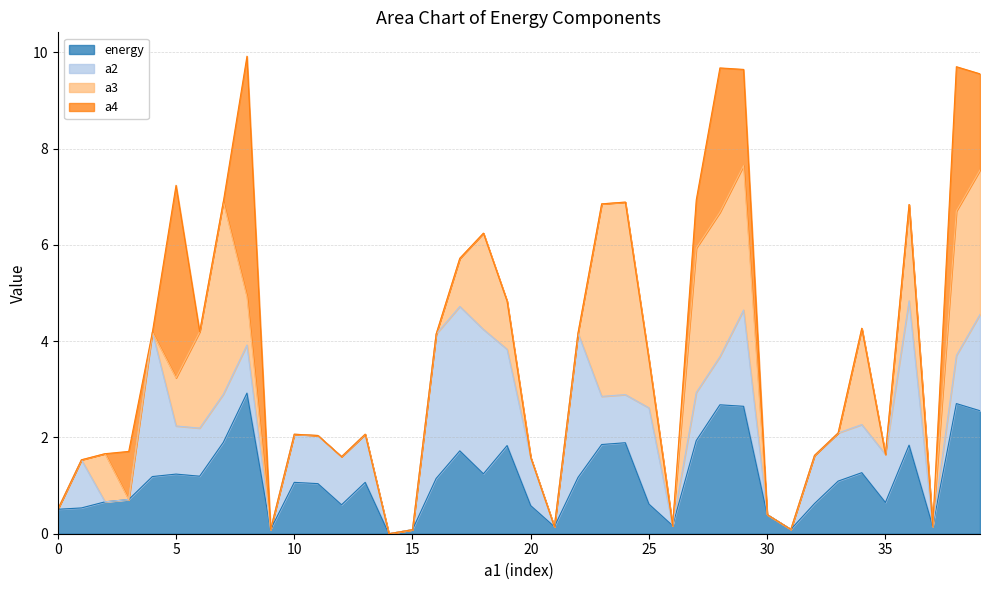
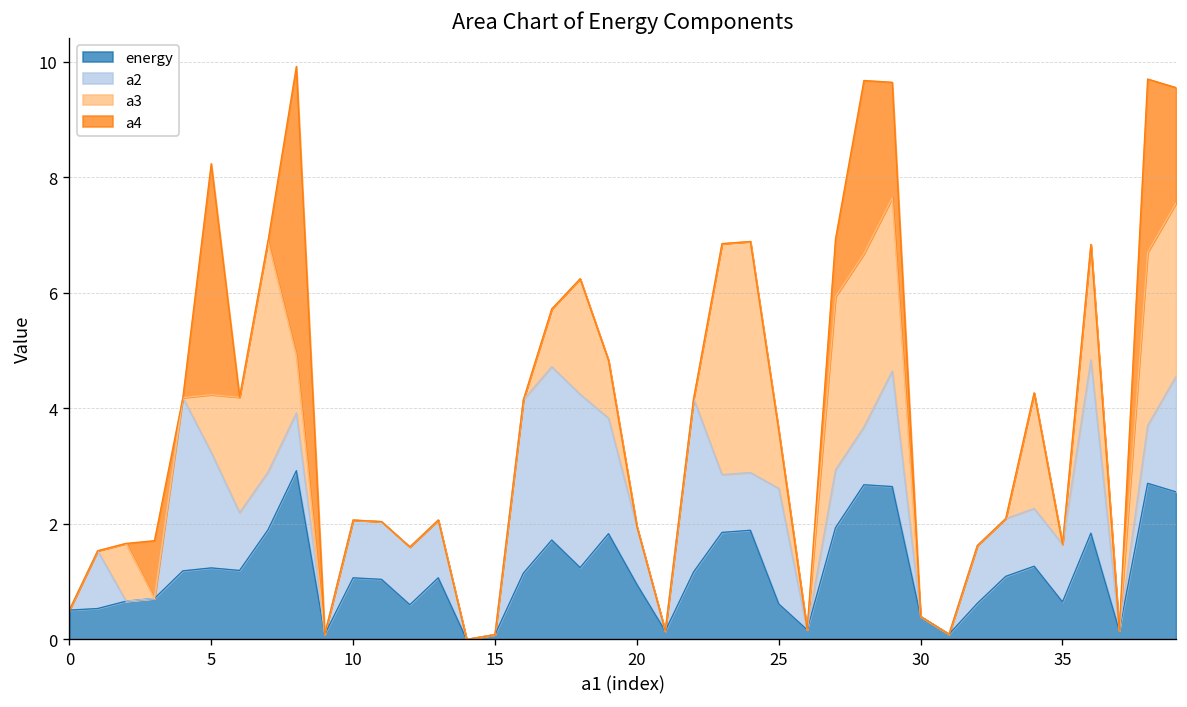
a2, 5: 1 -> 2
energy, 20: 0.6 -> 1.0
